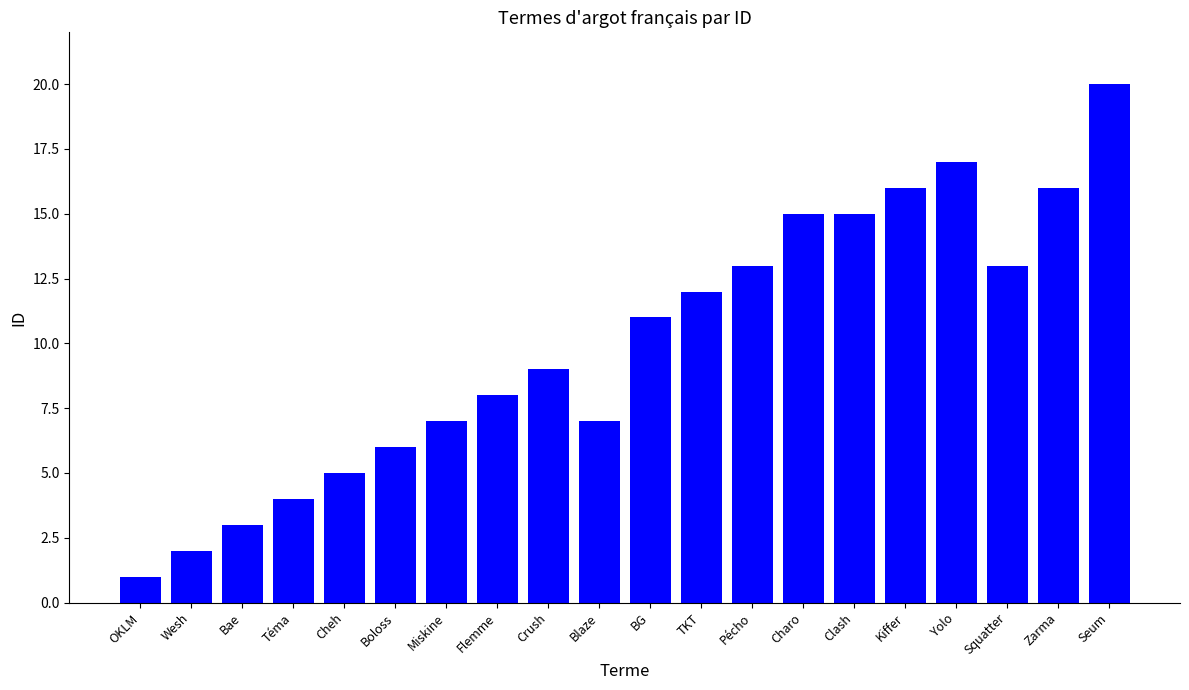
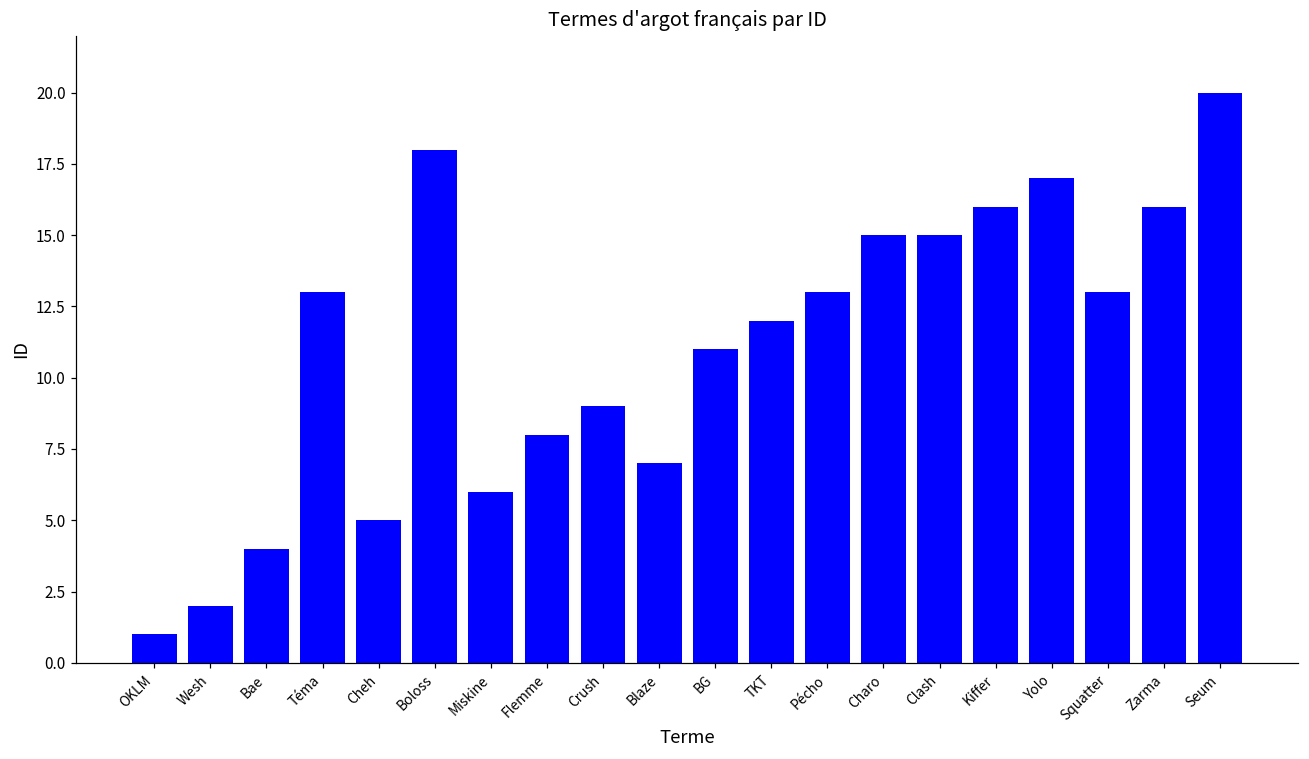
Bae: 3 -> 4
Téma: 4 -> 13
Boloss: 6 -> 18
Miskine: 7 -> 6
